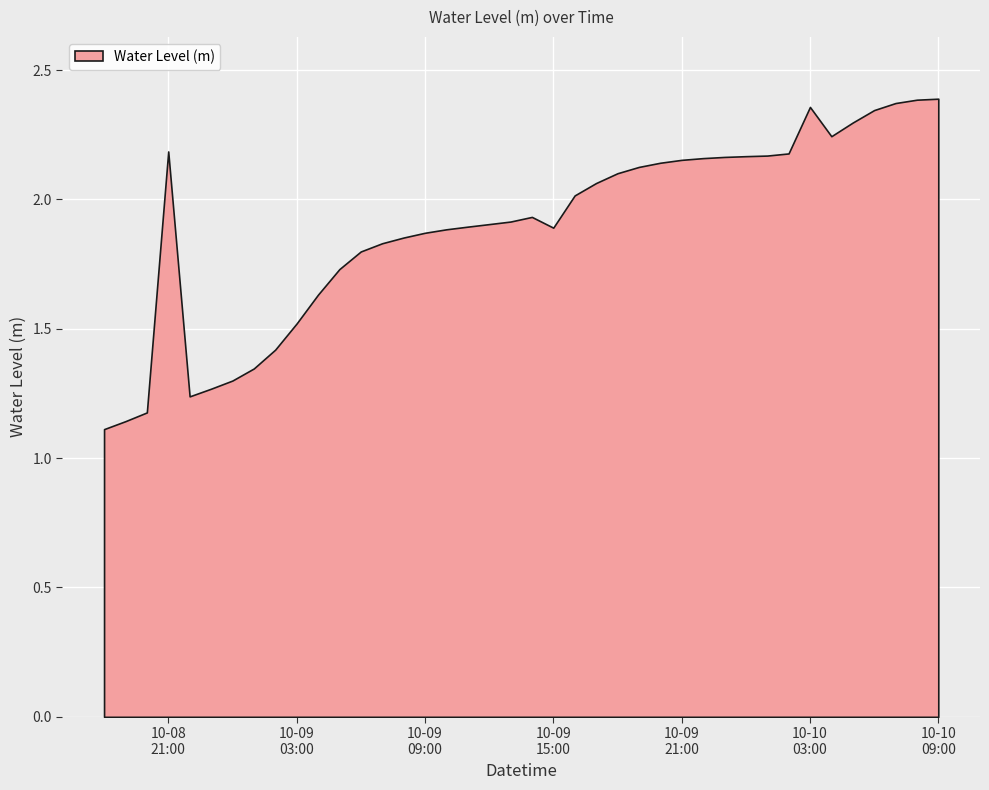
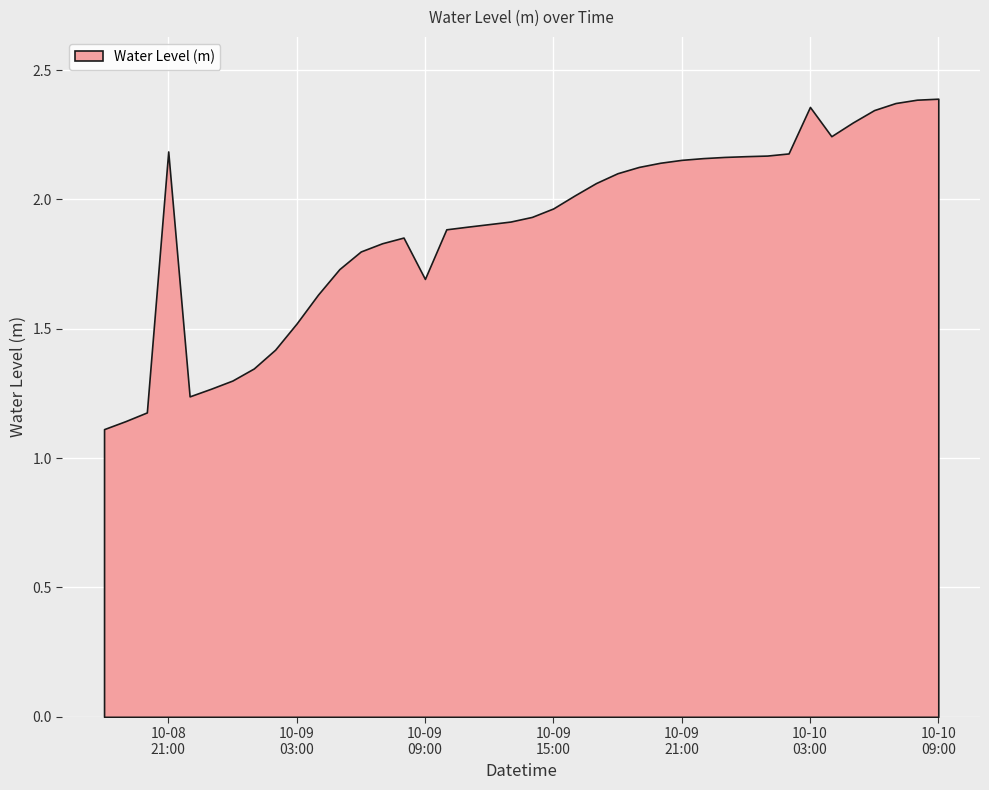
10-09 09:00: 1.87 -> 1.69
10-09 15:00: 1.89 -> 1.97
